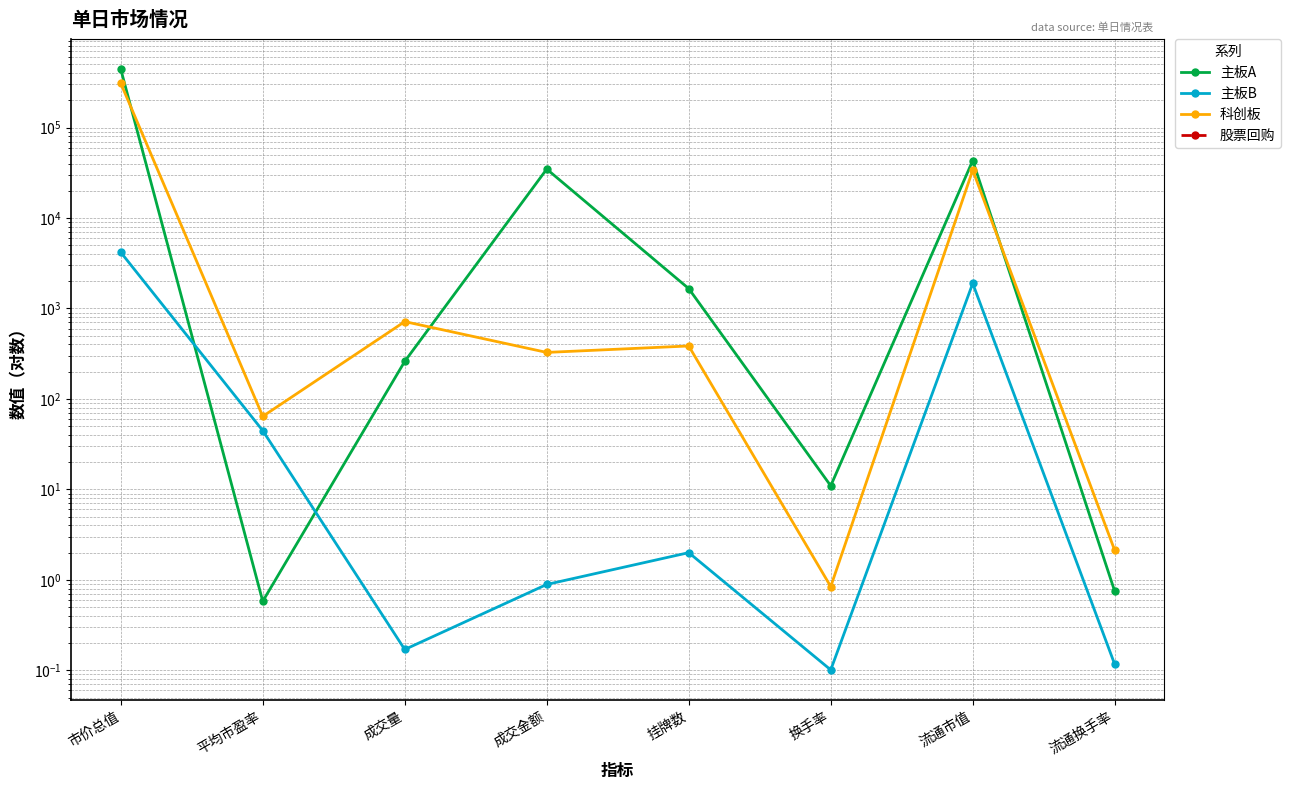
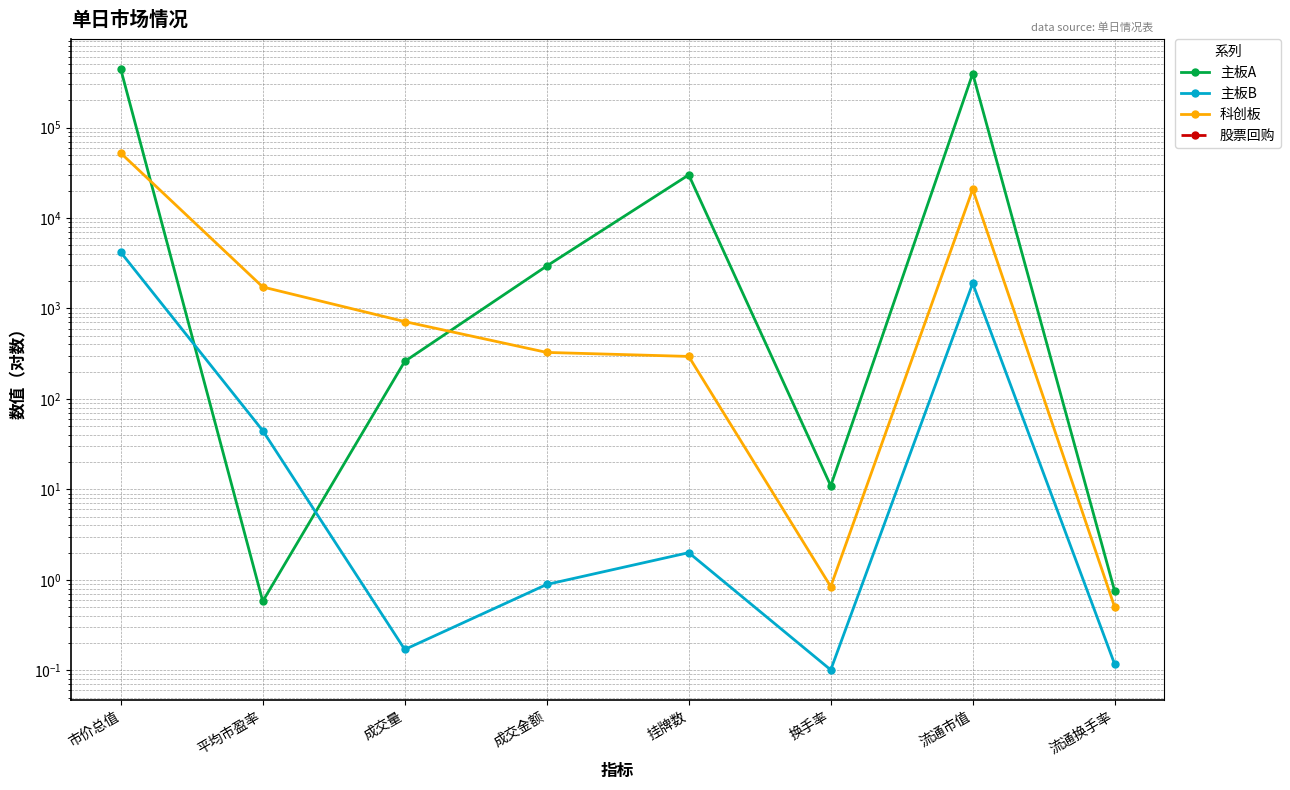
科创板, 市价总值: 310000 -> 50000
科创板, 平均市盈率: 60 -> 1700
主板A, 成交金额: 35000 -> 2900
主板A, 挂牌数: 1700 -> 30000
科创板, 挂牌数: 390 -> 300
主板A, 流通市值: 40000 -> 400000
科创板, 流通市值: 34000 -> 21000
科创板, 流通换手率: 2.1 -> 0.5
